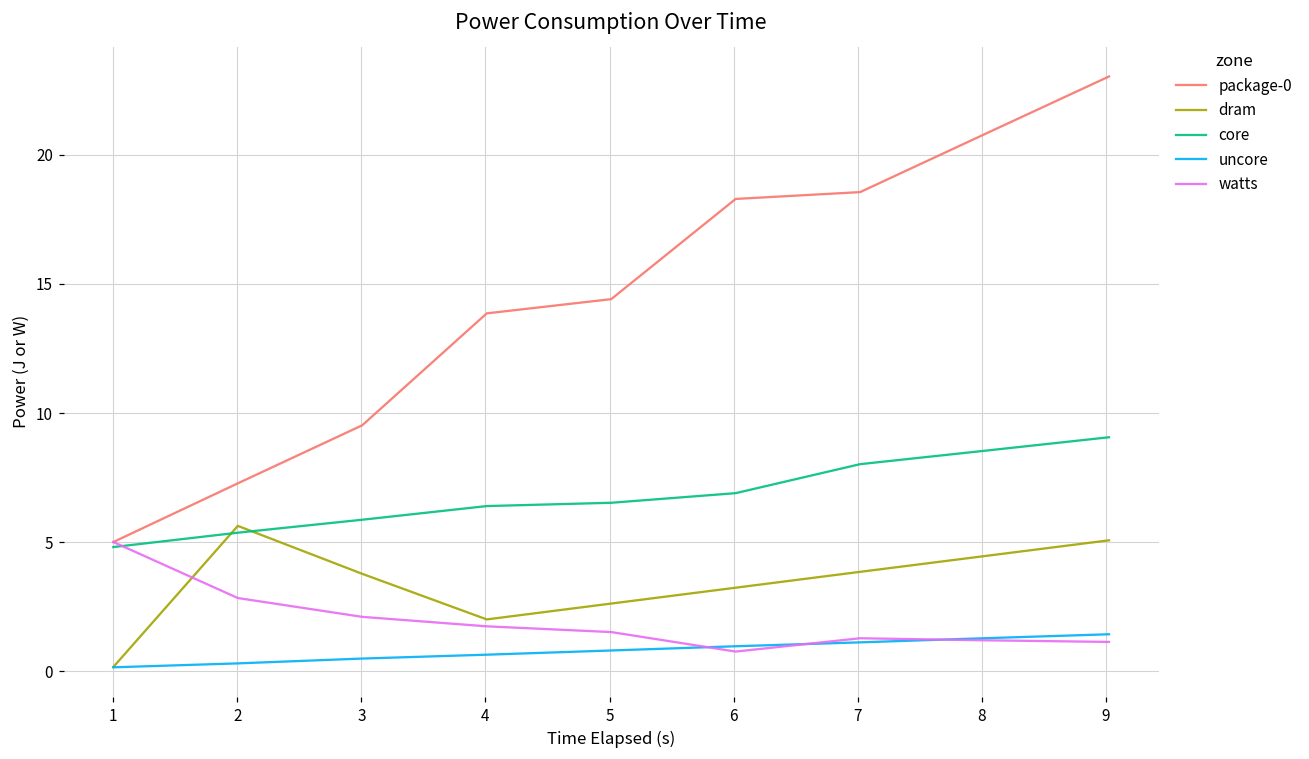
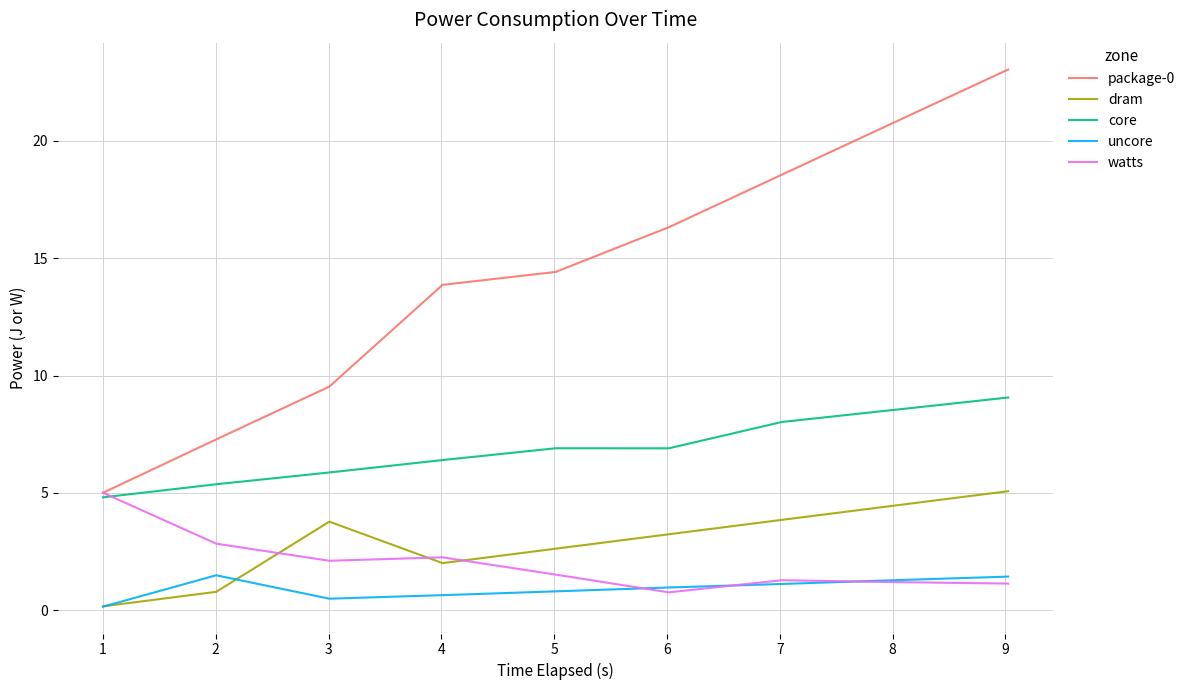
dram, 2: 5.6 -> 0.8
uncore, 2: 0.3 -> 1.5
watts, 4: 1.7 -> 2.3
core, 5: 6.5 -> 6.9
package-0, 6: 18.3 -> 16.3
